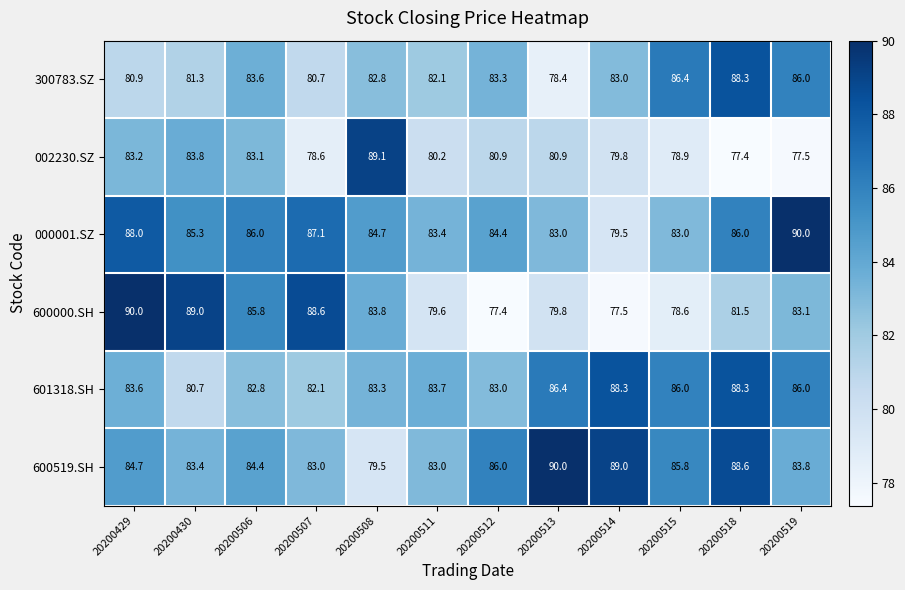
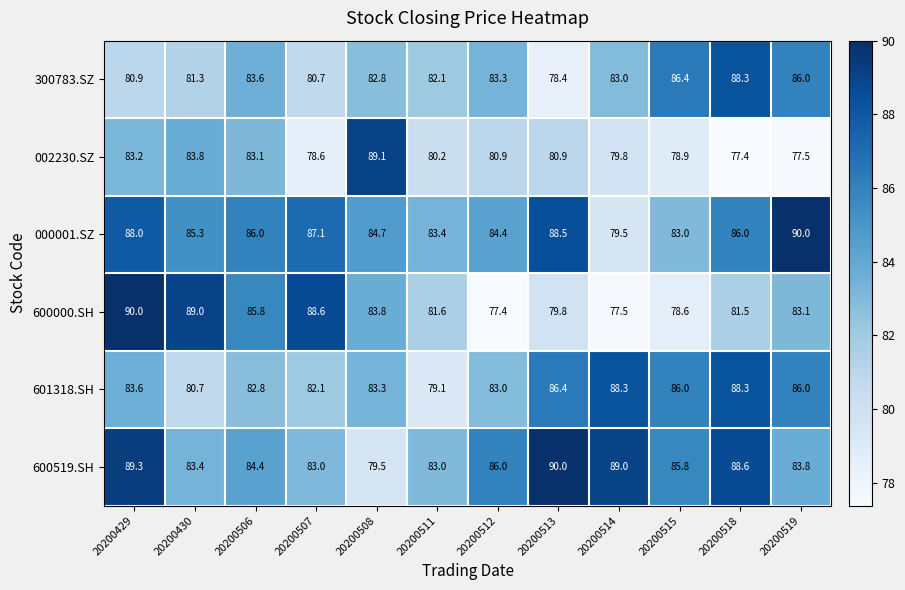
000001.SZ, 20200513: 83.0 -> 88.5
600000.SH, 20200511: 79.6 -> 81.6
601318.SH, 20200511: 83.7 -> 79.1
600519.SH, 20200429: 84.7 -> 89.3
